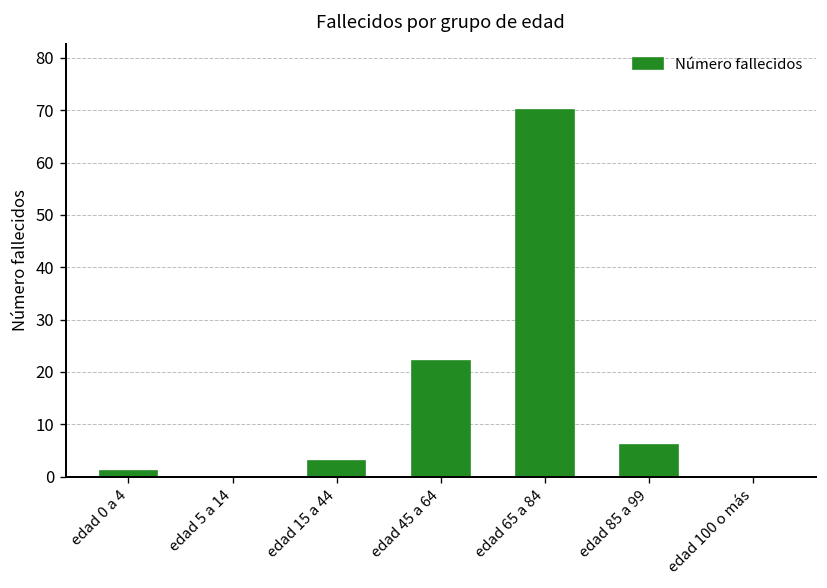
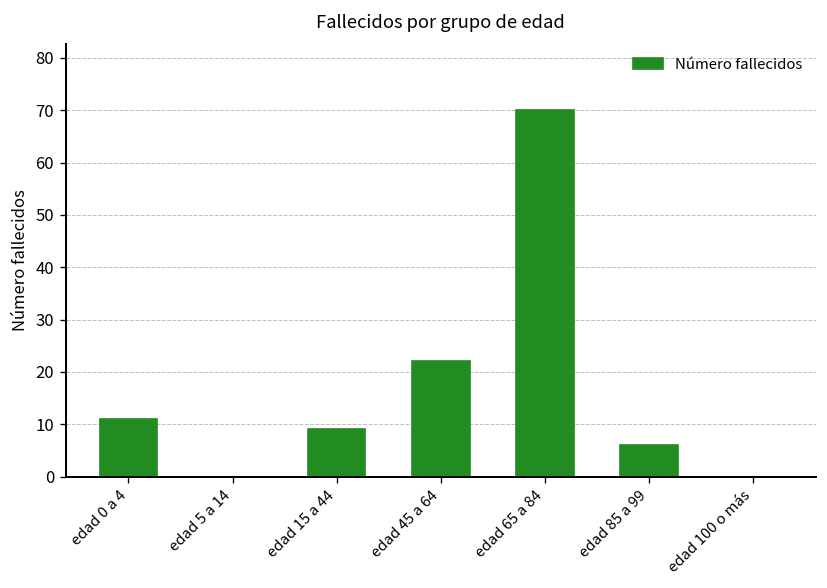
edad 0 a 4: 1 -> 11
edad 15 a 44: 3 -> 9
